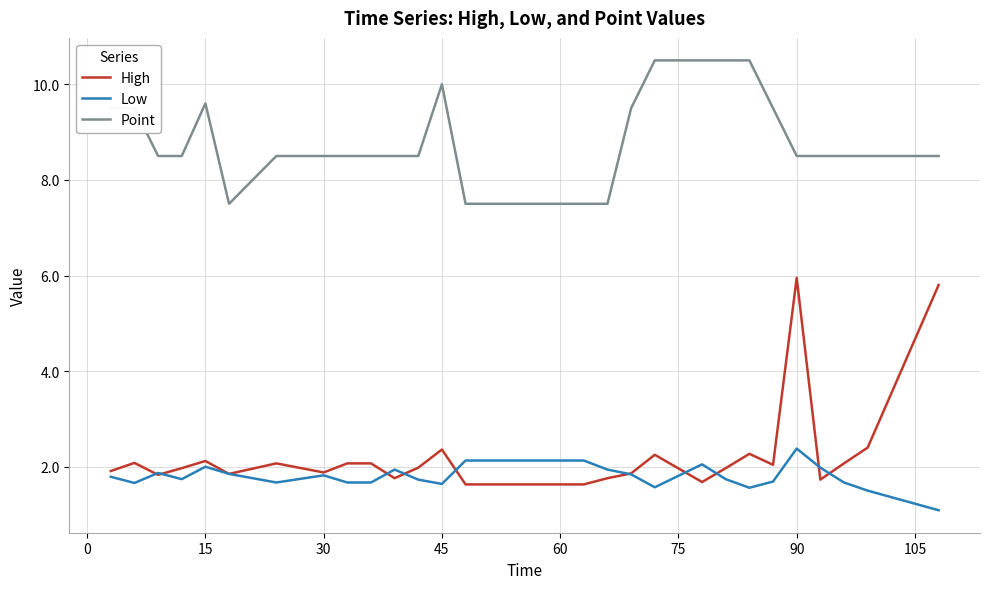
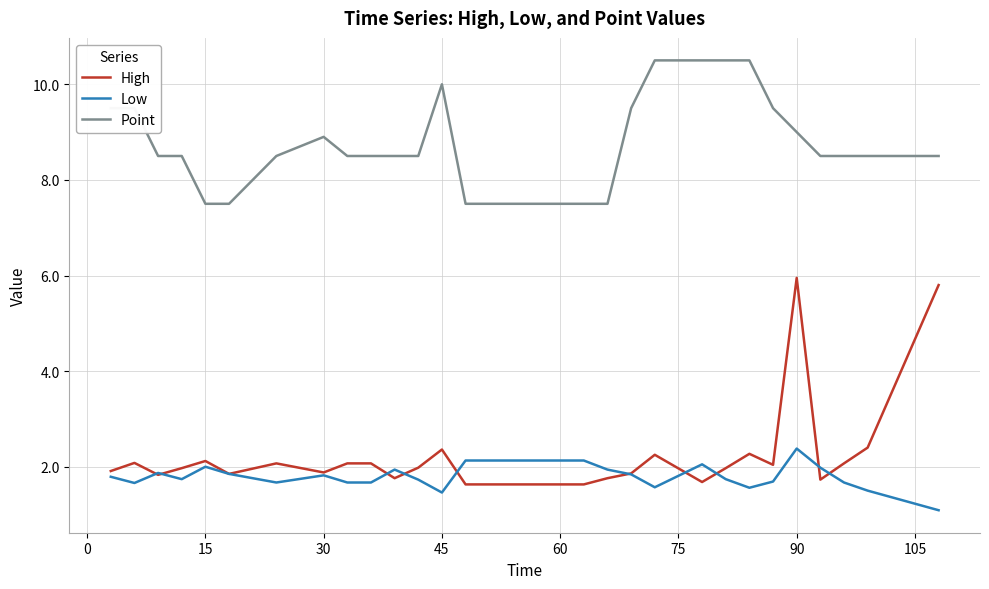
Point, 15: 9.6 -> 7.5
Point, 30: 8.5 -> 8.9
Low, 45: 1.6 -> 1.5
Point, 90: 8.5 -> 9.0
